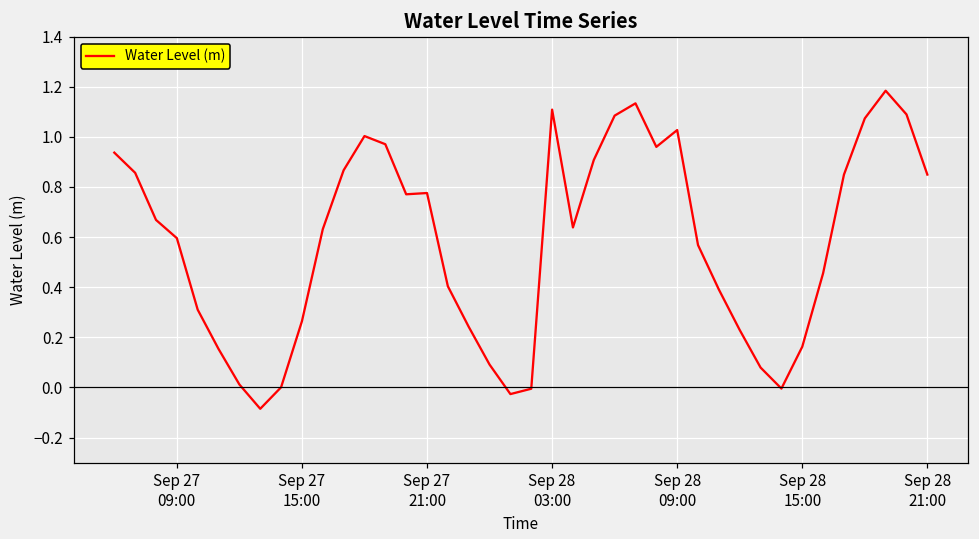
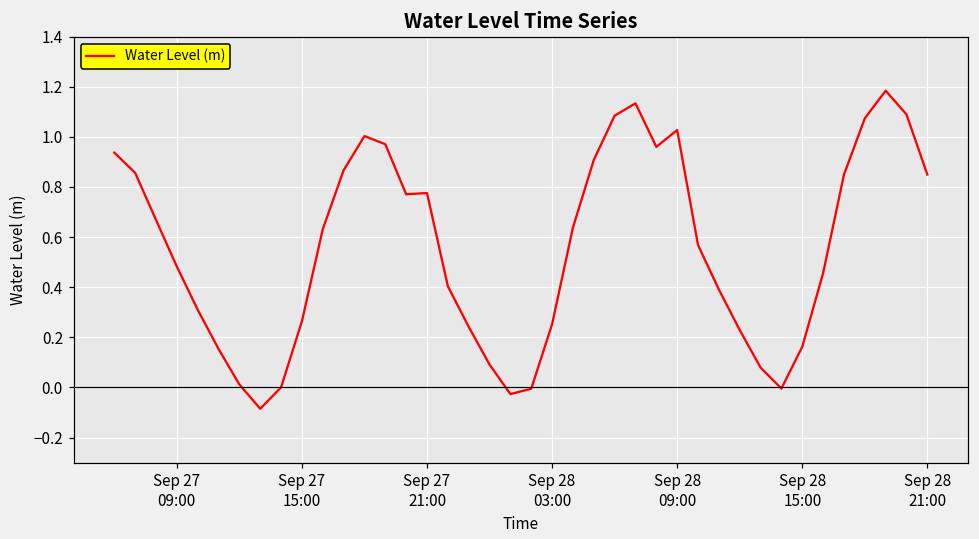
Sep 27 09:00: 0.60 -> 0.48
Sep 28 03:00: 1.11 -> 0.25
